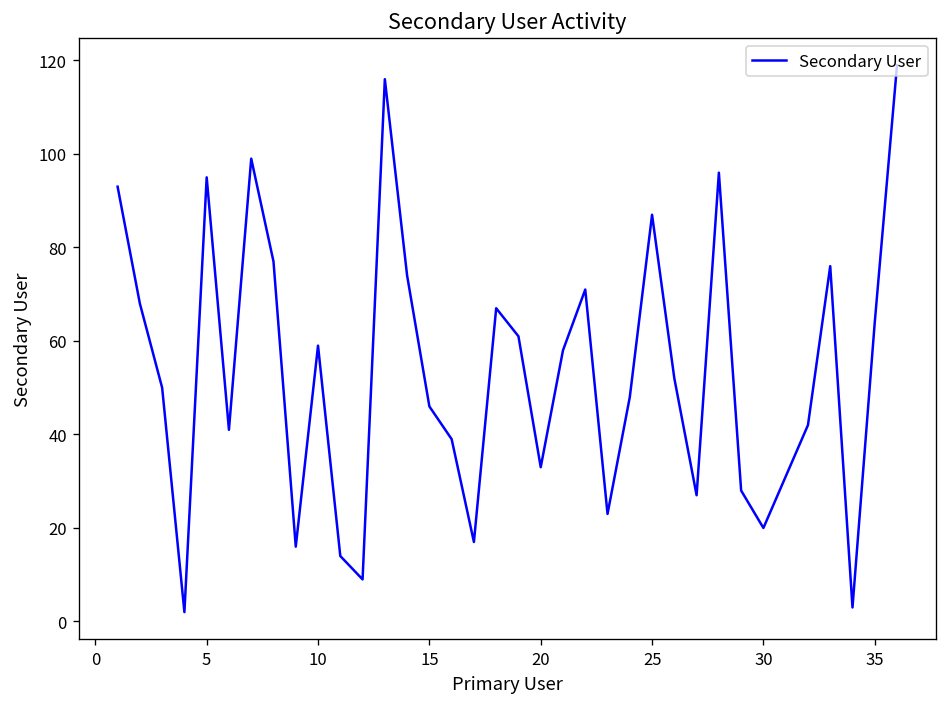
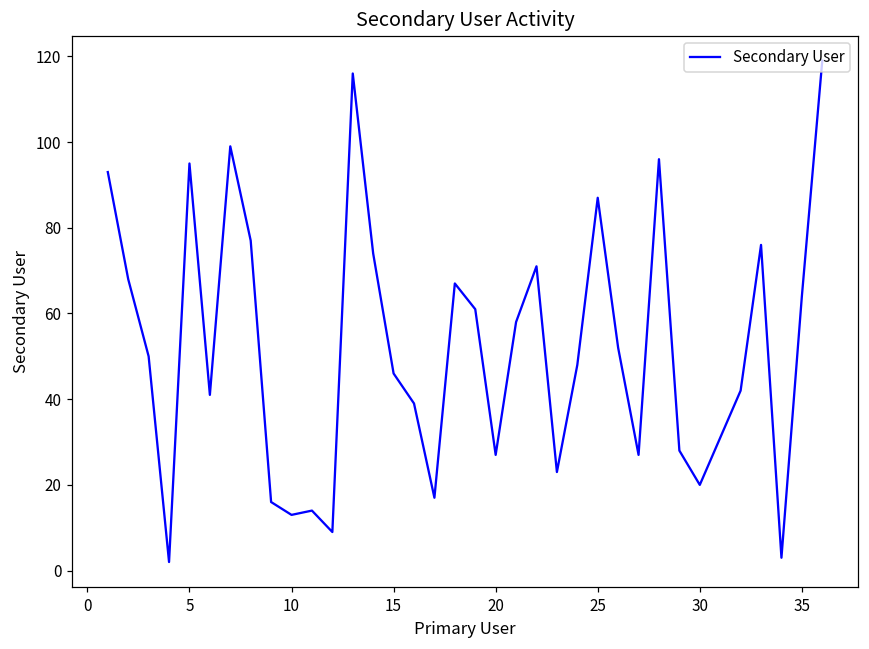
10: 59 -> 13
20: 33 -> 27
